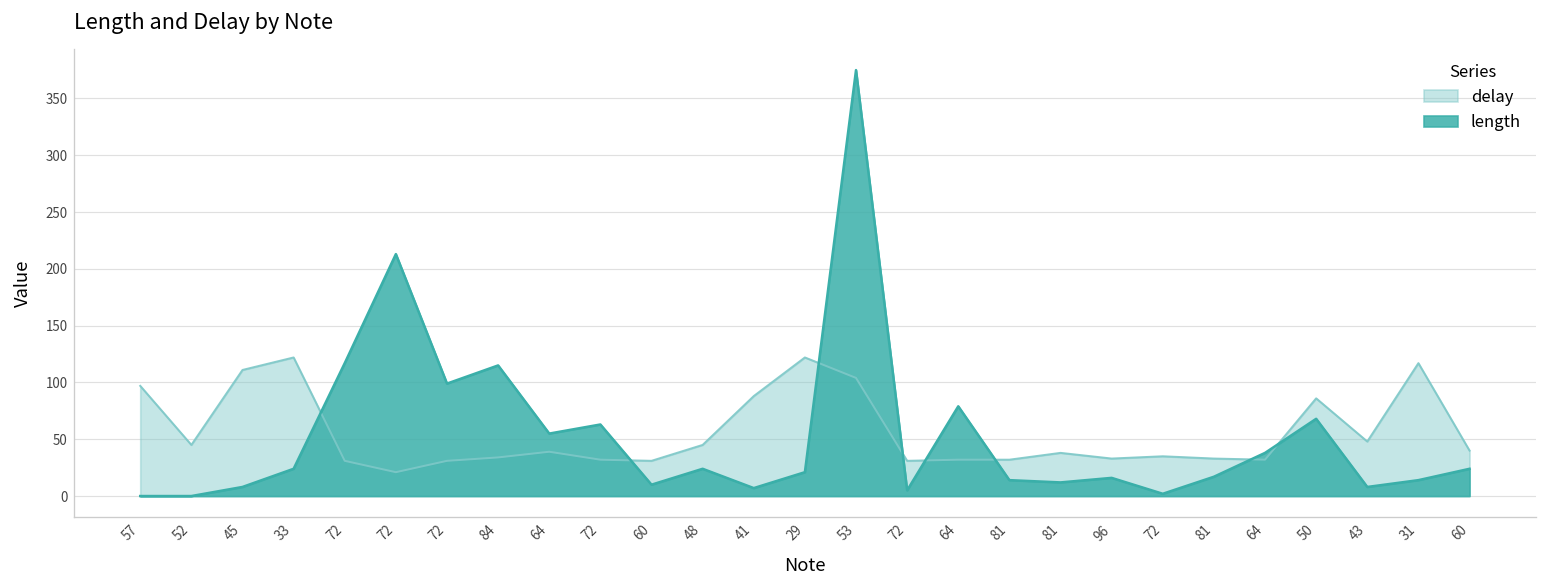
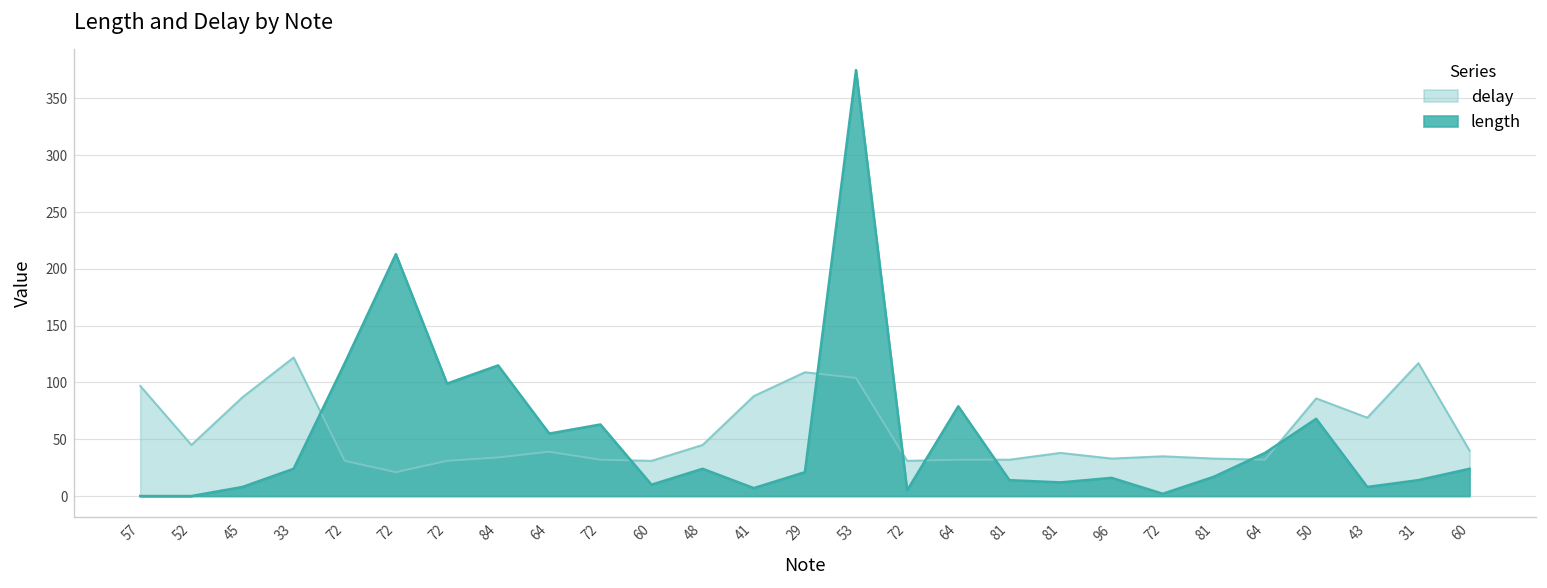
delay, 45: 110 -> 90
delay, 29: 120 -> 110
delay, 43: 50 -> 70
